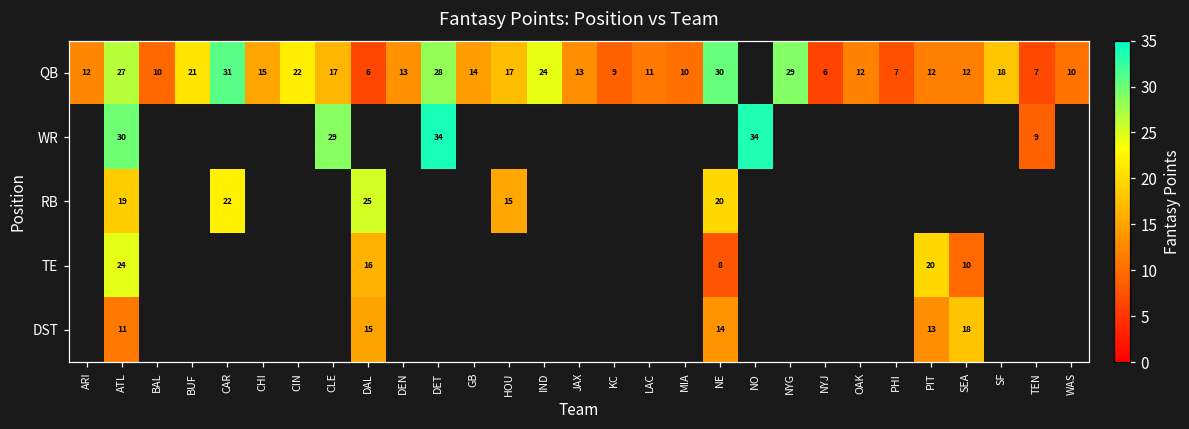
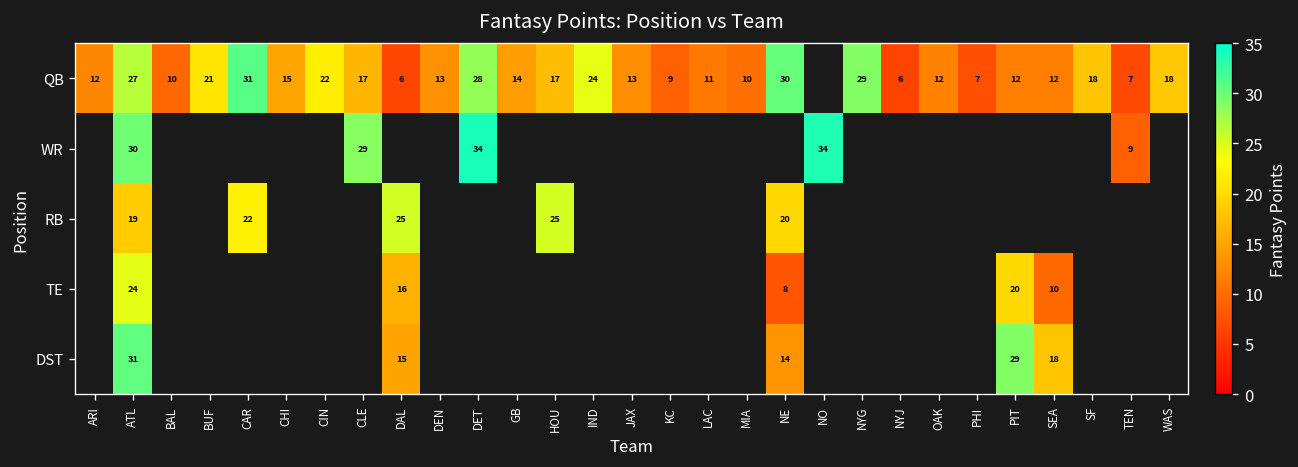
QB, WAS: 10 -> 18
RB, HOU: 15 -> 25
DST, ATL: 11 -> 31
DST, PIT: 13 -> 29
